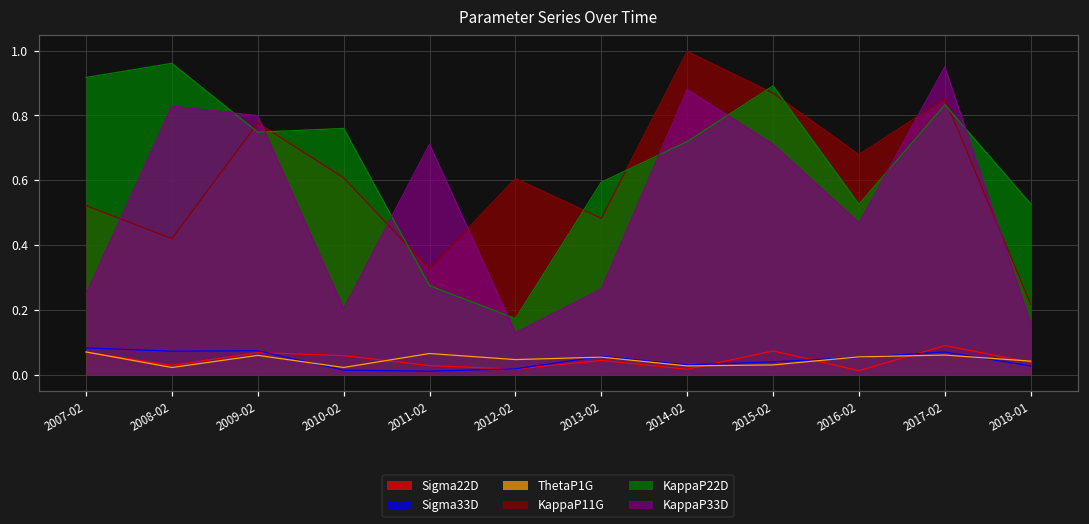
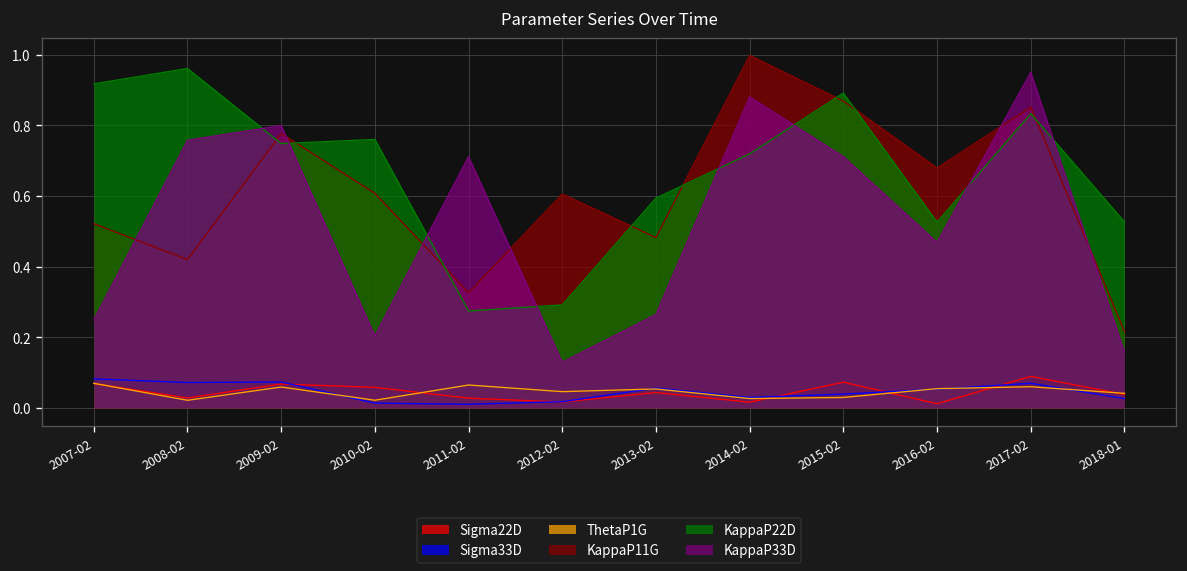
KappaP33D, 2008-02: 0.83 -> 0.76
KappaP22D, 2012-02: 0.17 -> 0.29
